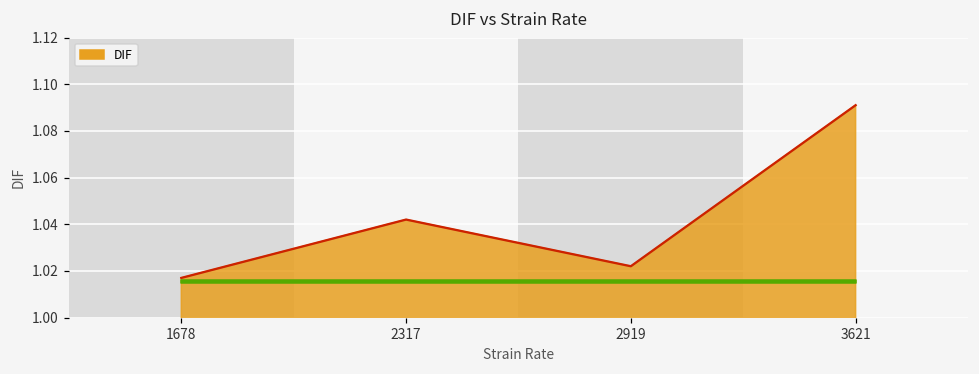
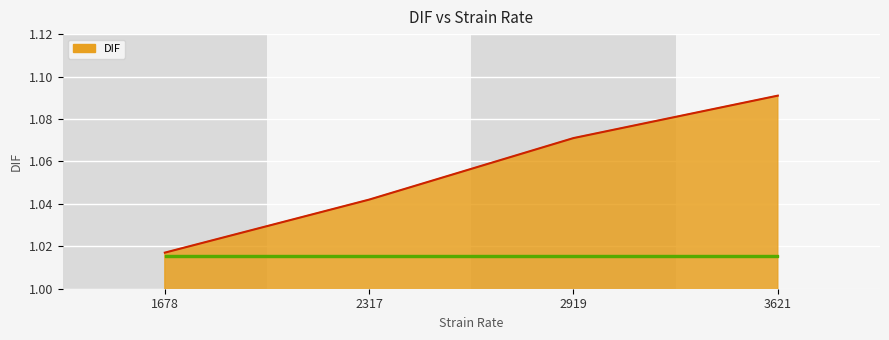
DIF, 2919: 1.022 -> 1.071
